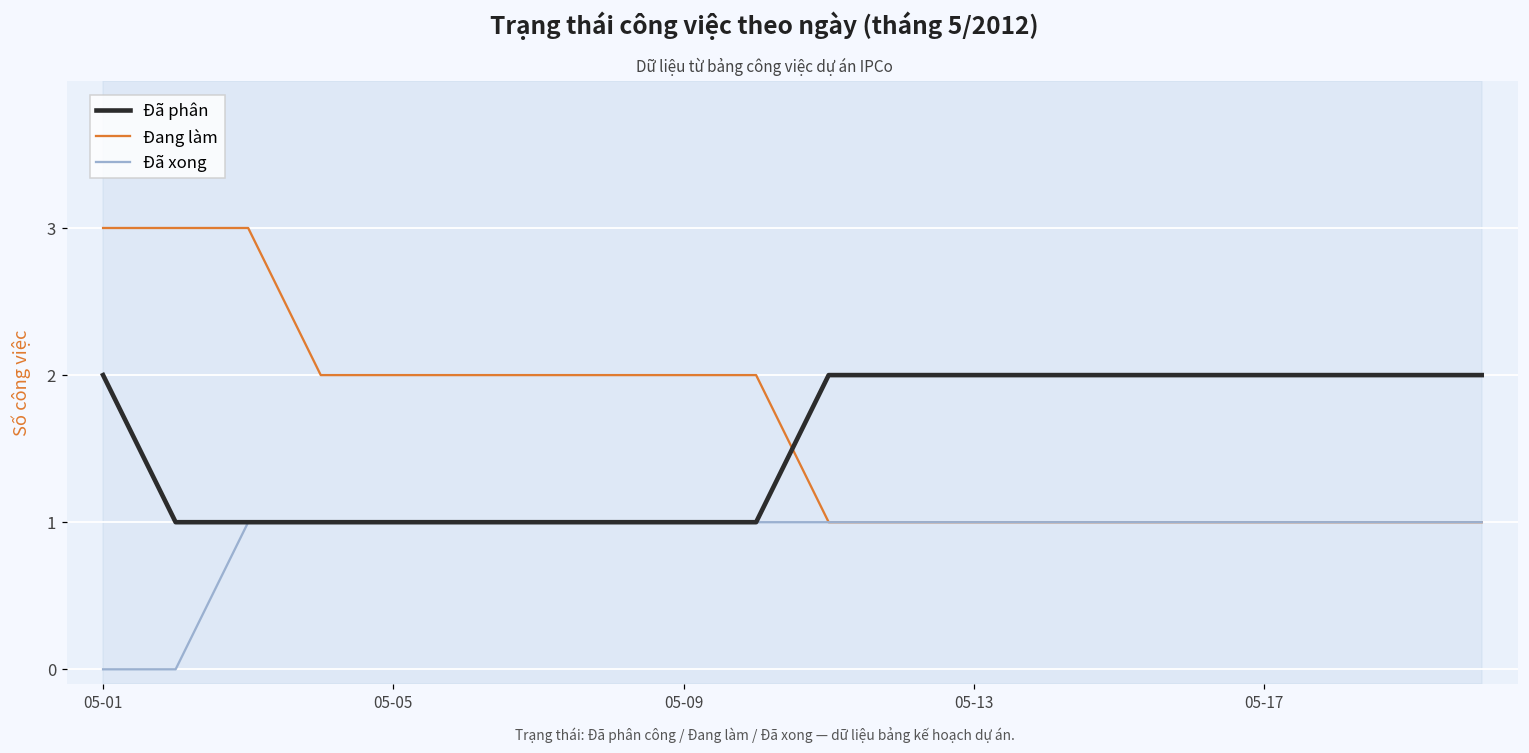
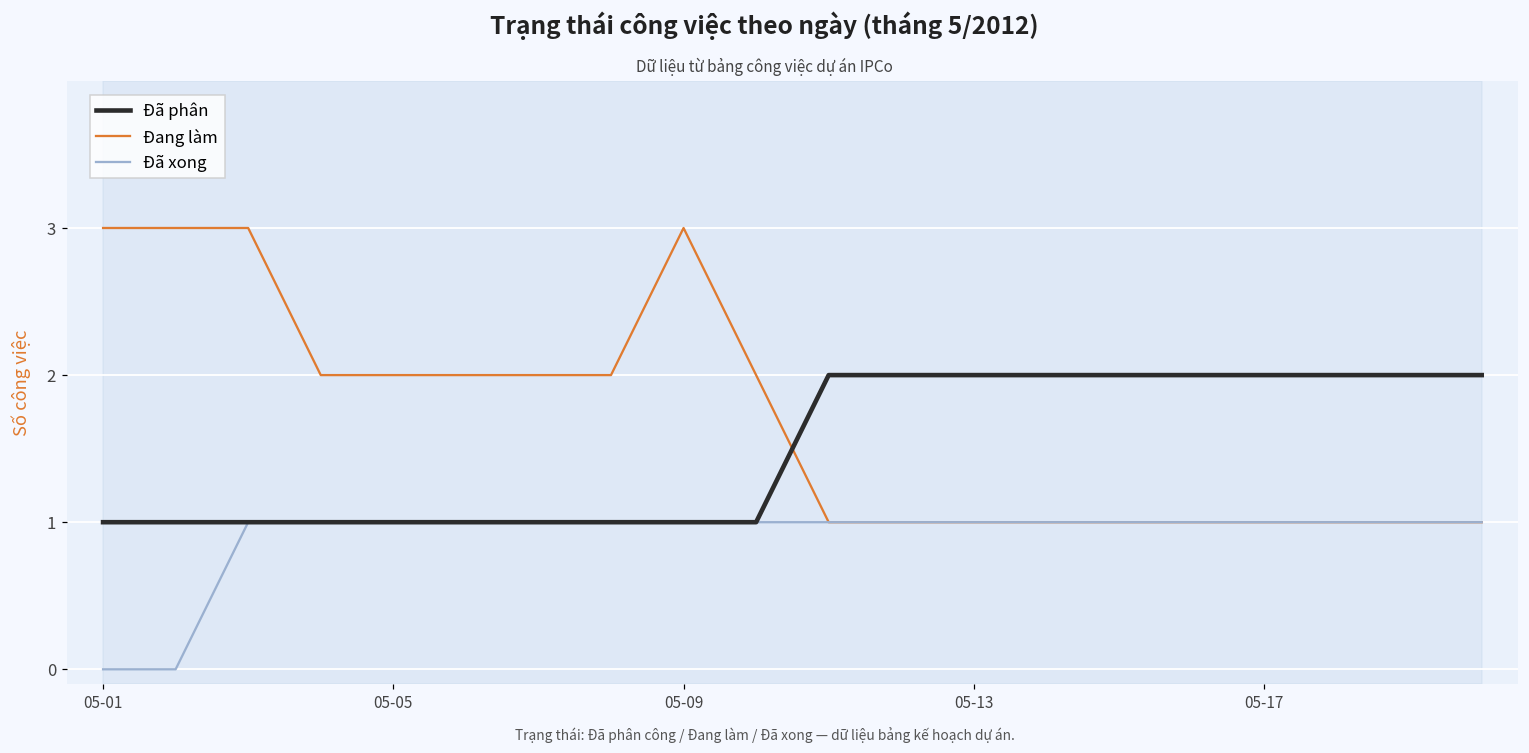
Đã phân, 05-01: 2 -> 1
Đang làm, 05-09: 2 -> 3
